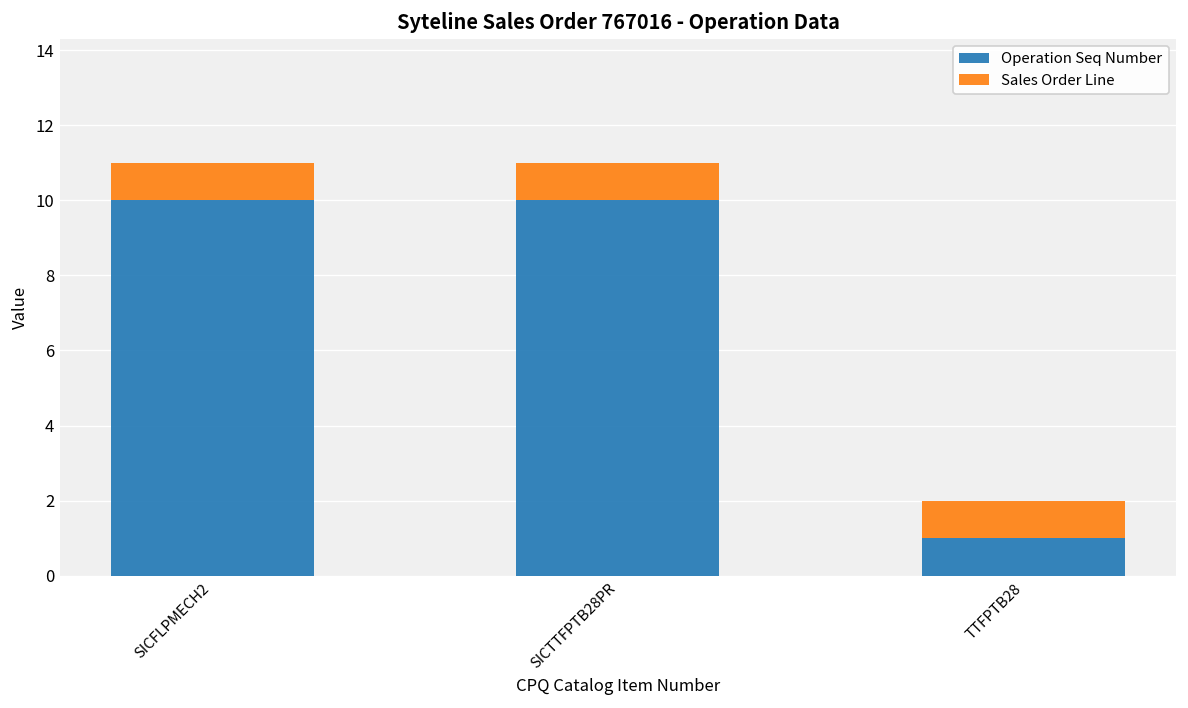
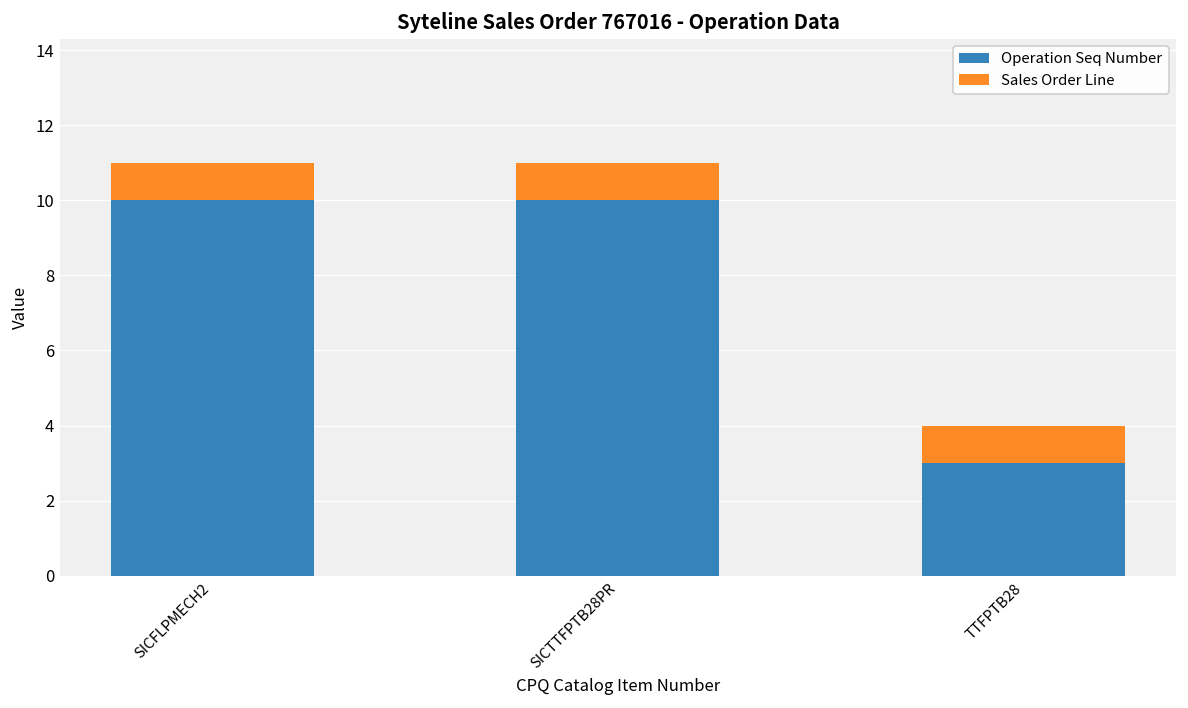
Operation Seq Number, TTFPTB28: 1 -> 3
